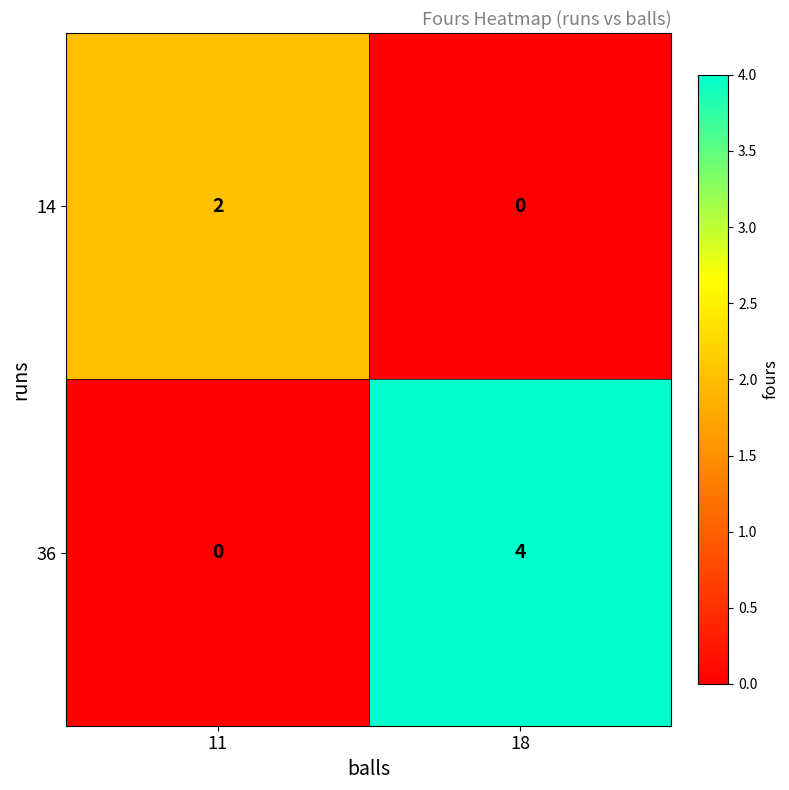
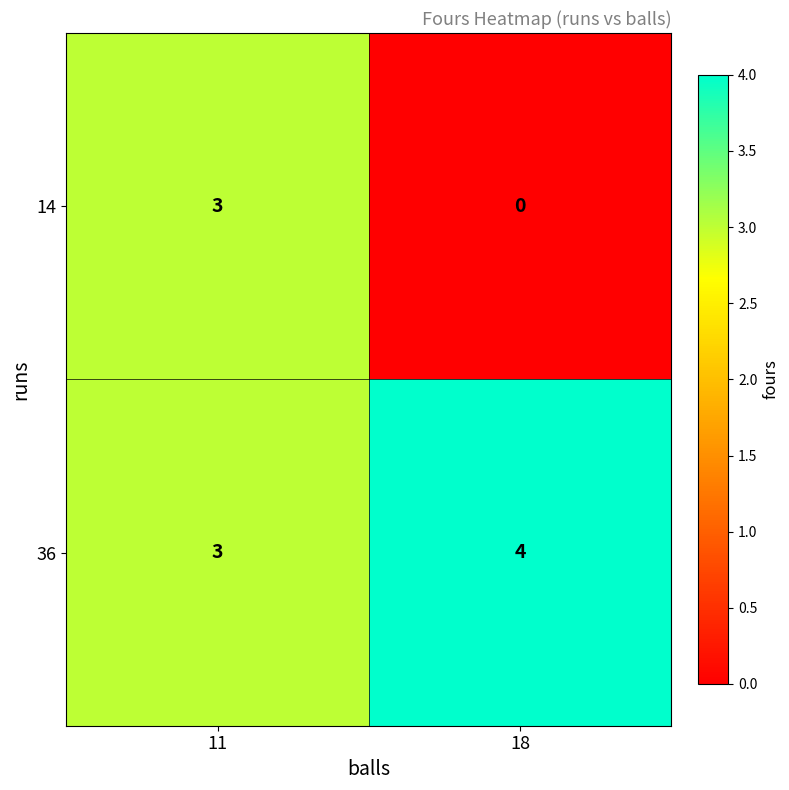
14, 11: 2 -> 3
36, 11: 0 -> 3
